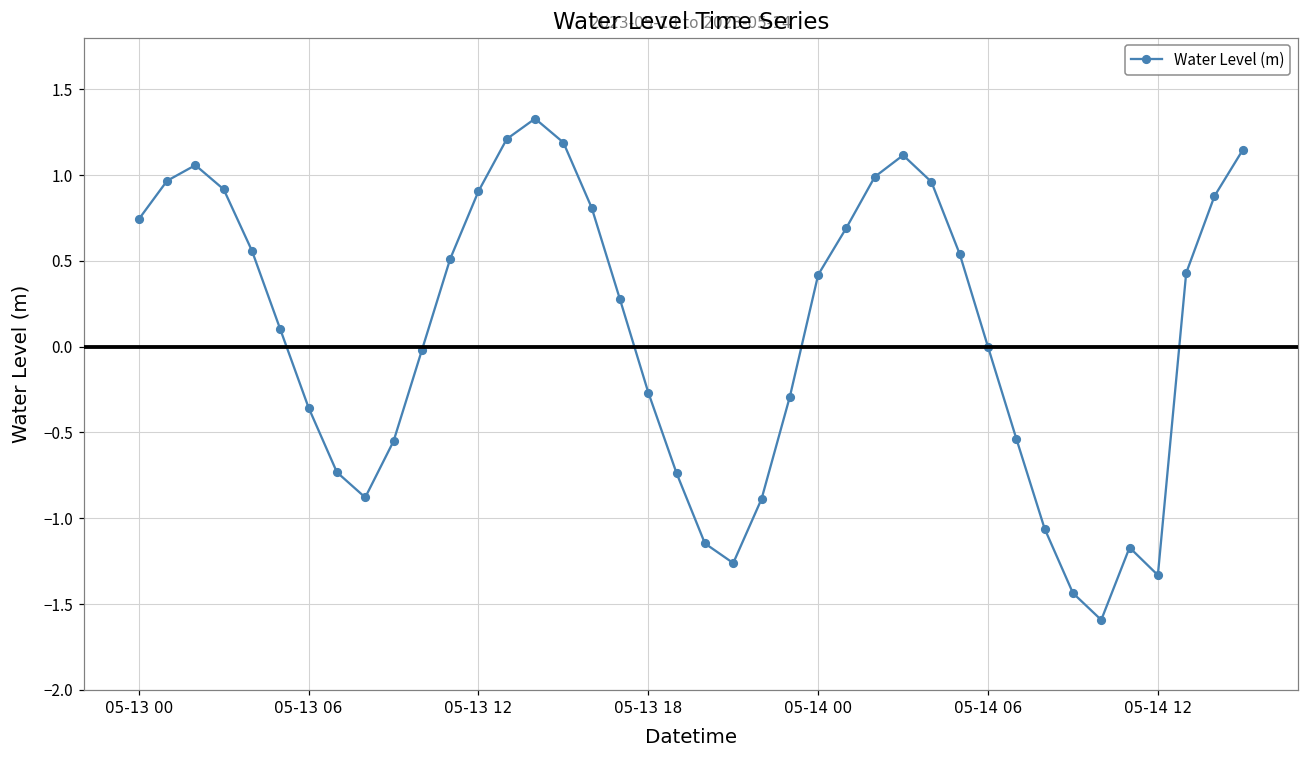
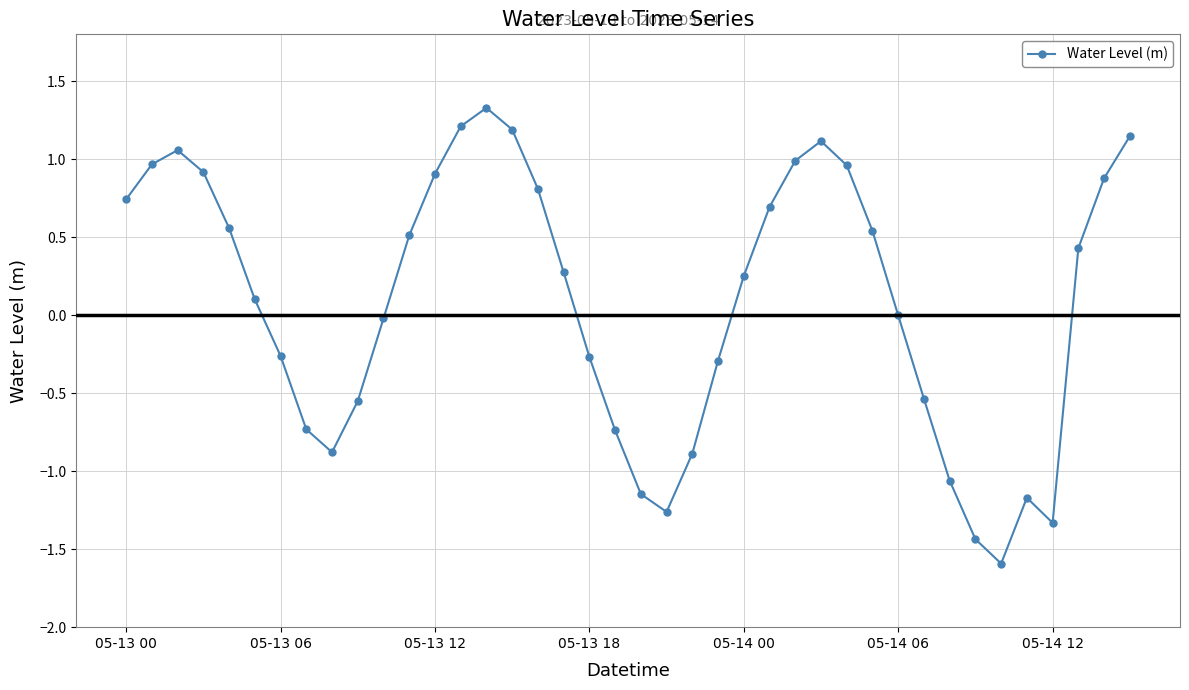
05-13 06: -0.36 -> -0.26
05-14 00: 0.42 -> 0.25
